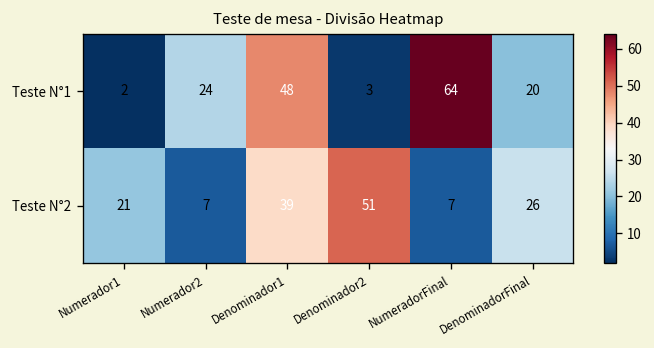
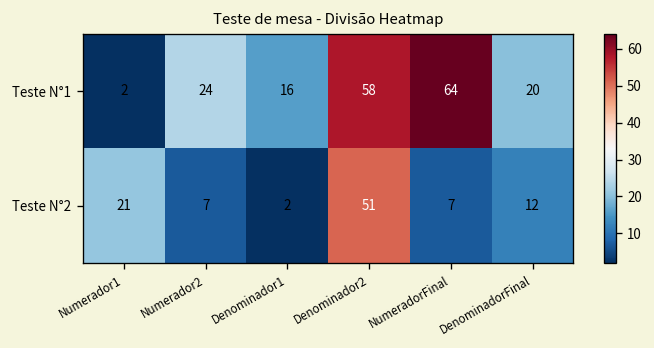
Teste N°1, Denominador1: 48 -> 16
Teste N°1, Denominador2: 3 -> 58
Teste N°2, Denominador1: 39 -> 2
Teste N°2, DenominadorFinal: 26 -> 12
